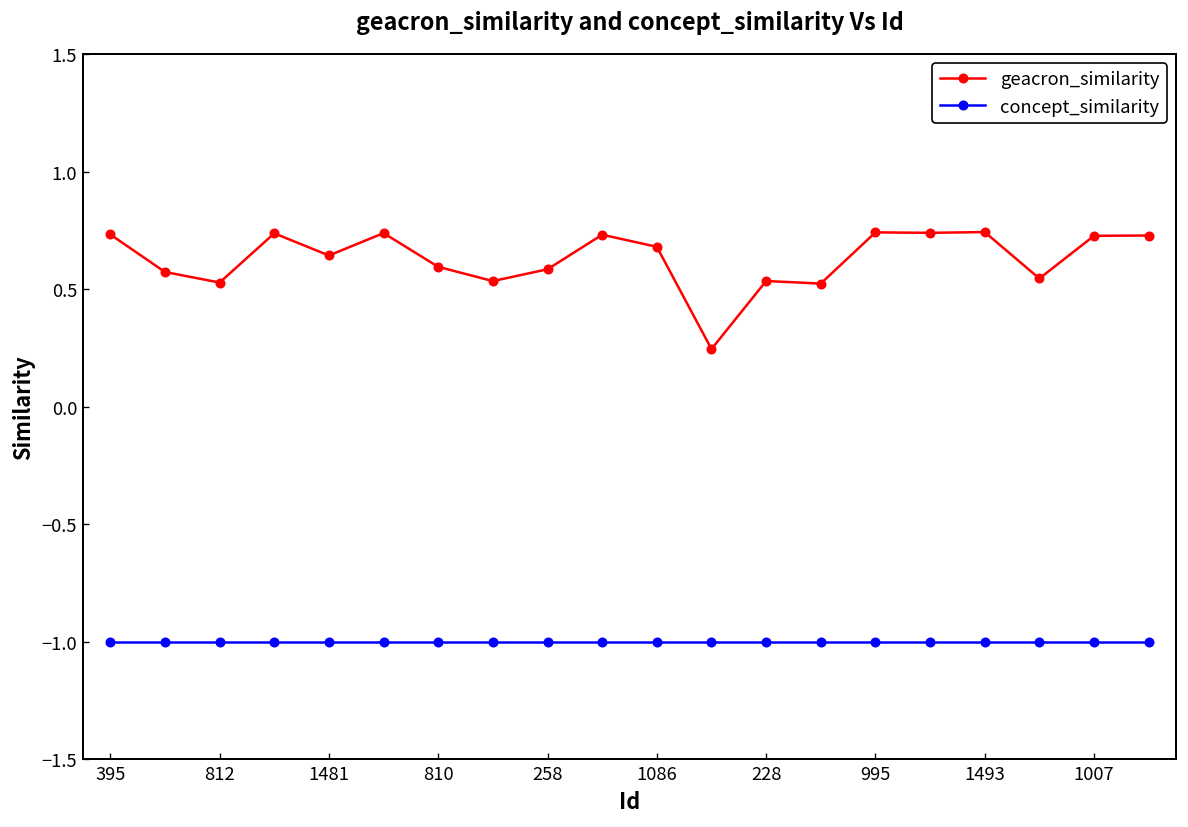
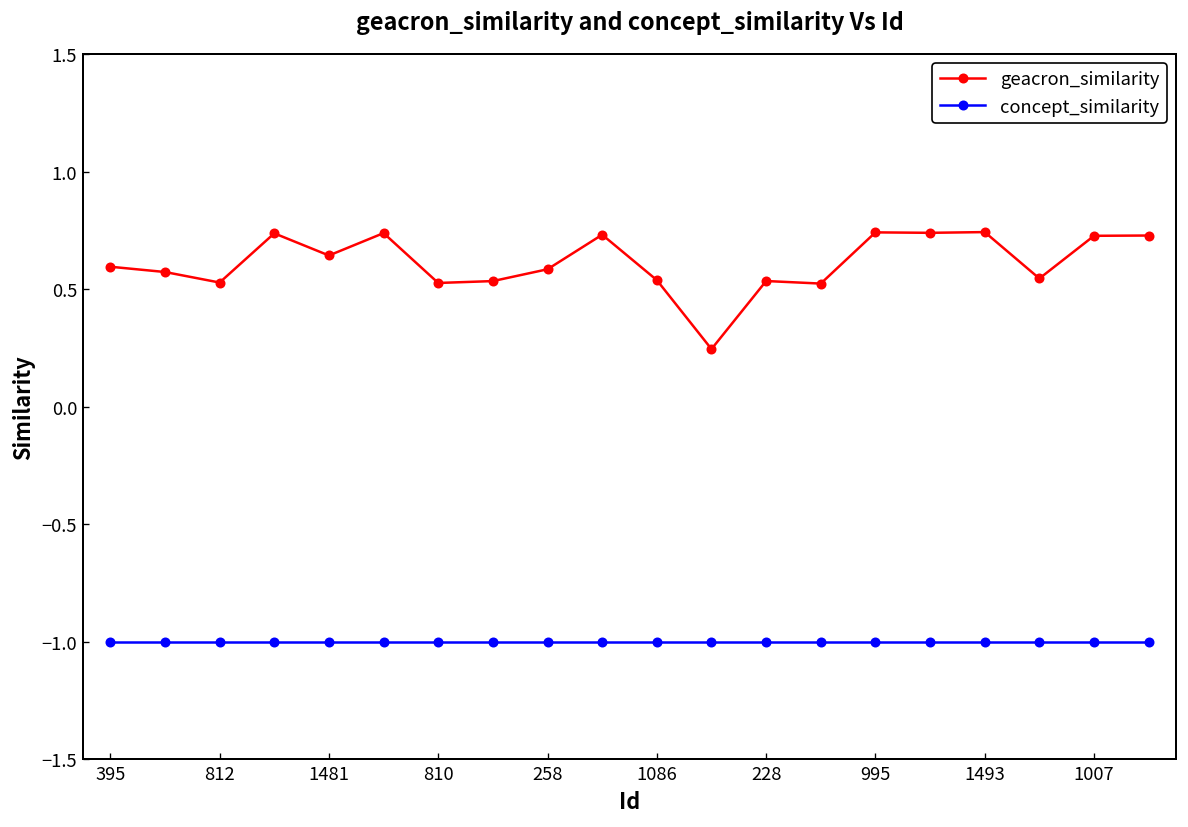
geacron_similarity, 395: 0.73 -> 0.60
geacron_similarity, 810: 0.59 -> 0.53
geacron_similarity, 1086: 0.68 -> 0.54
